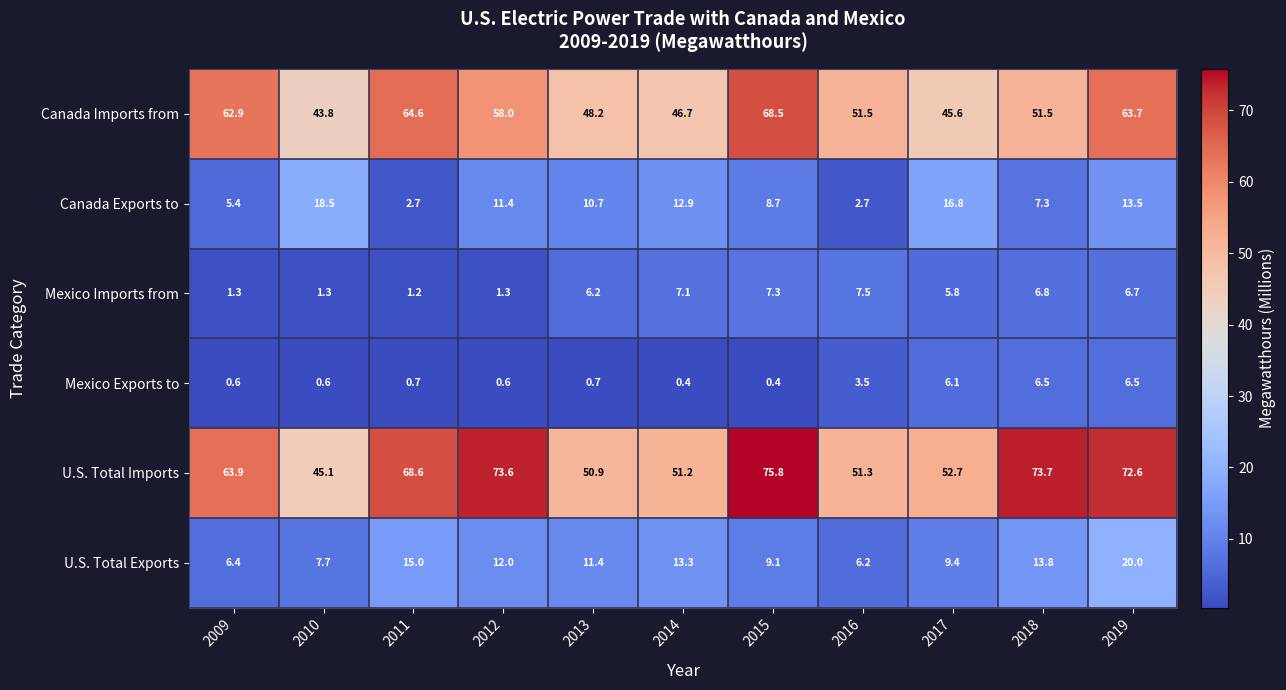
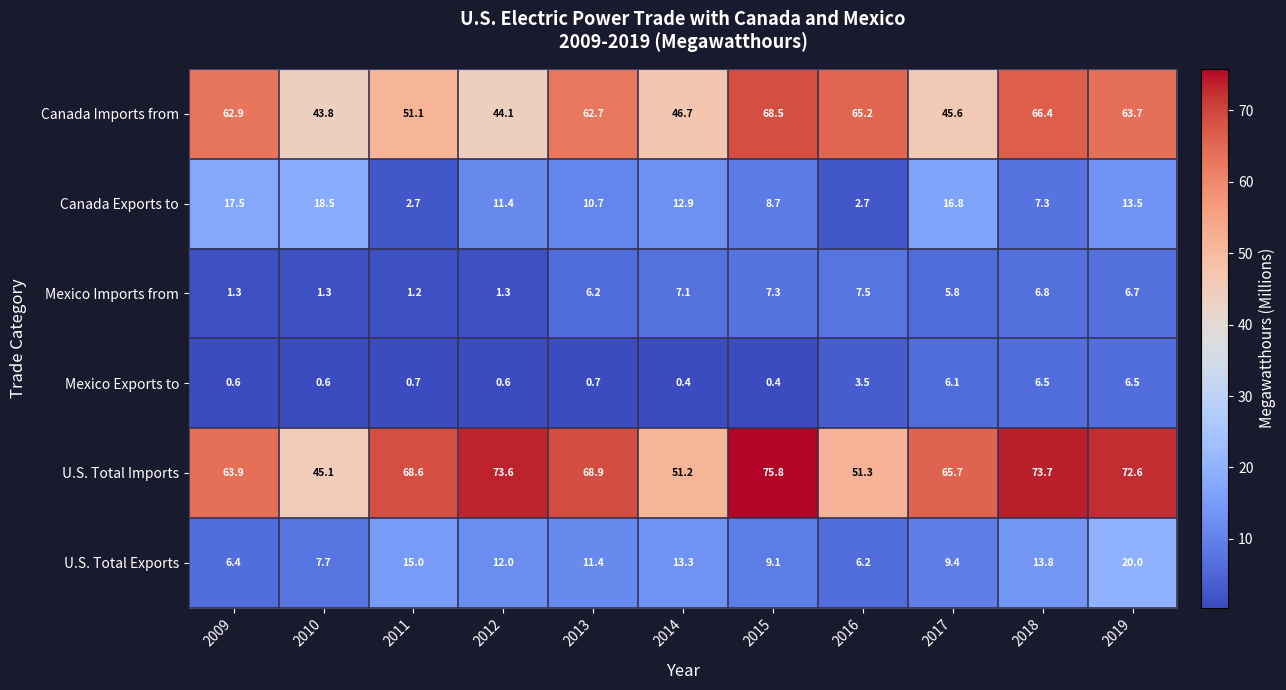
Canada Imports from, 2011: 64.6 -> 51.1
Canada Imports from, 2012: 58.0 -> 44.1
Canada Imports from, 2013: 48.2 -> 62.7
Canada Imports from, 2016: 51.5 -> 65.2
Canada Imports from, 2018: 51.5 -> 66.4
Canada Exports to, 2009: 5.4 -> 17.5
U.S. Total Imports, 2013: 50.9 -> 68.9
U.S. Total Imports, 2017: 52.7 -> 65.7
